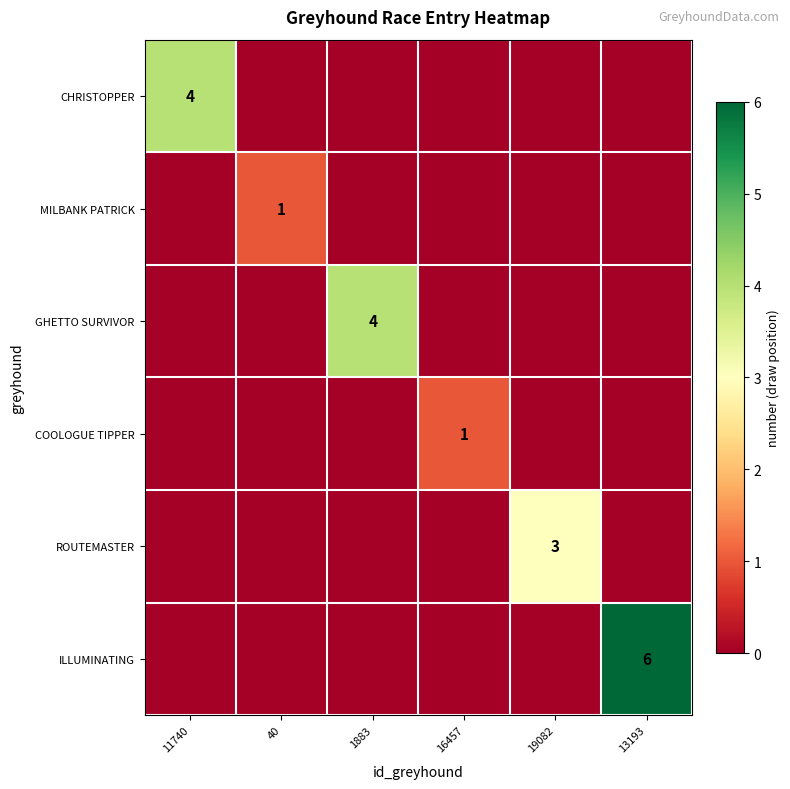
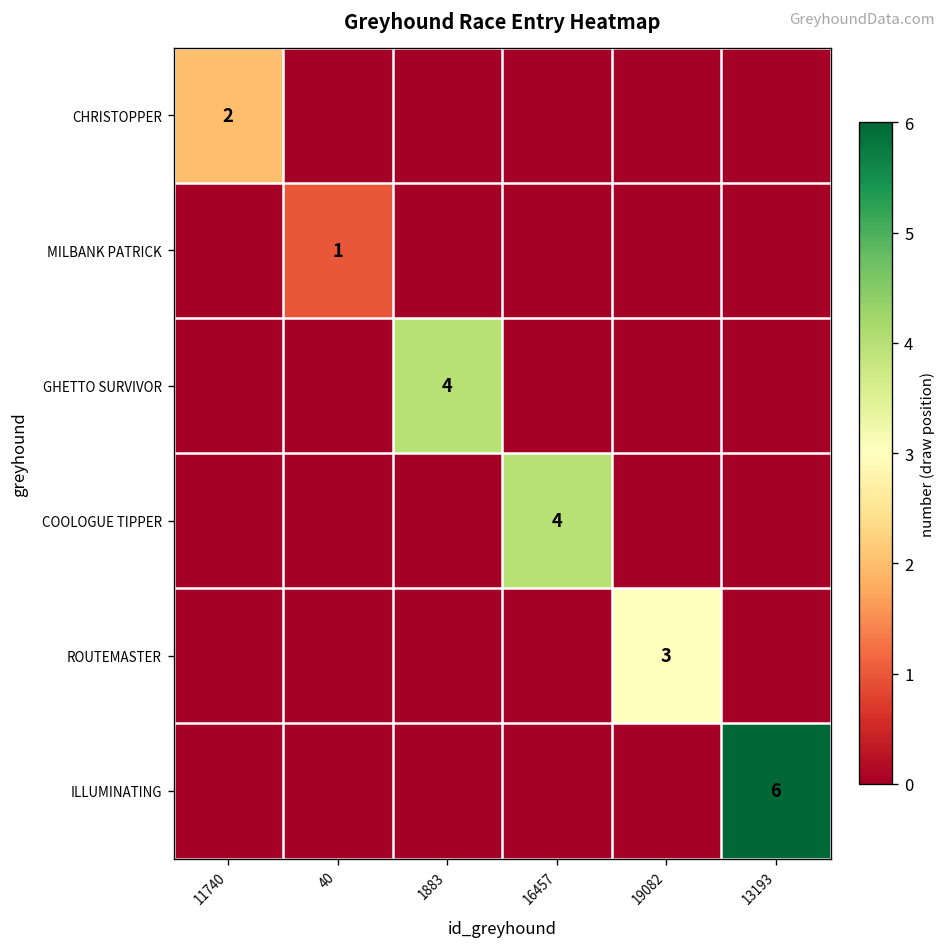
CHRISTOPPER, 11740: 4 -> 2
COOLOGUE TIPPER, 16457: 1 -> 4
